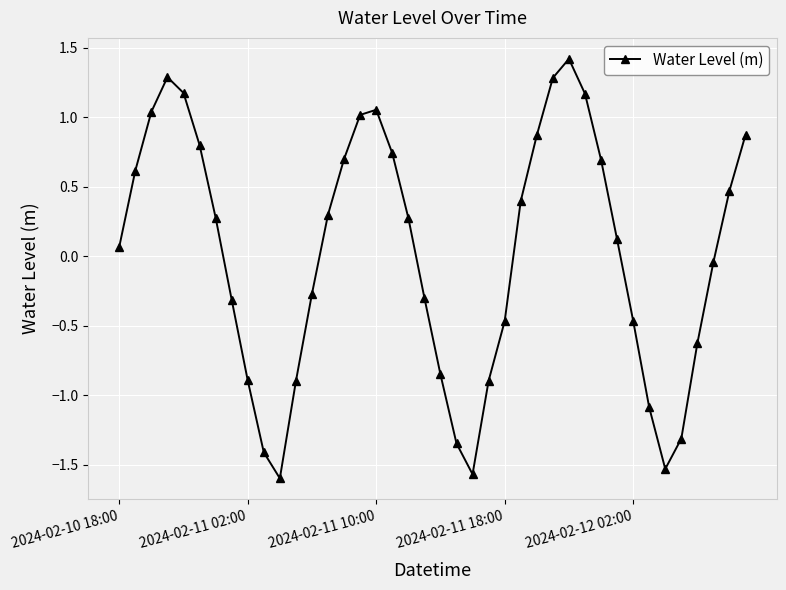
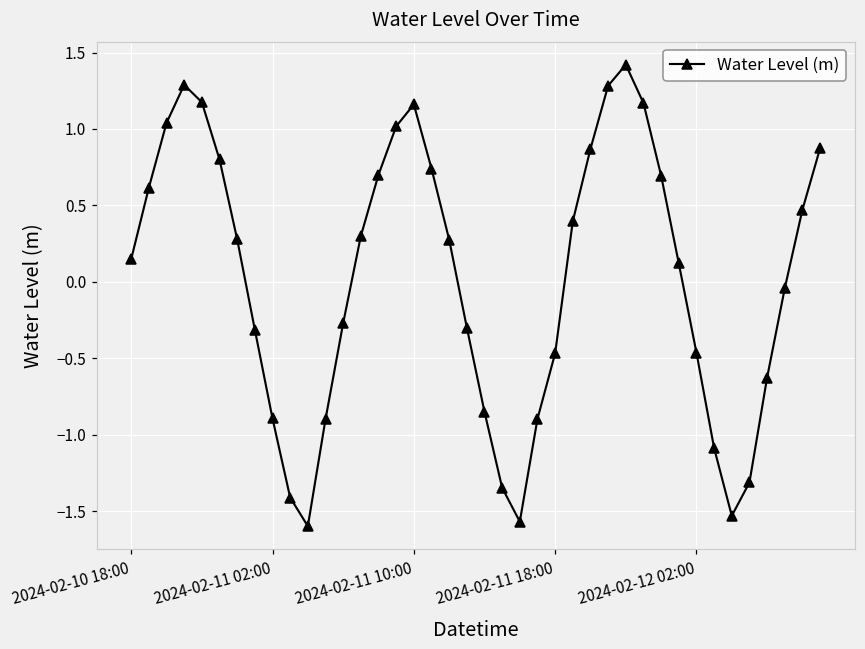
2024-02-10 18:00: 0.07 -> 0.15
2024-02-11 10:00: 1.05 -> 1.16
